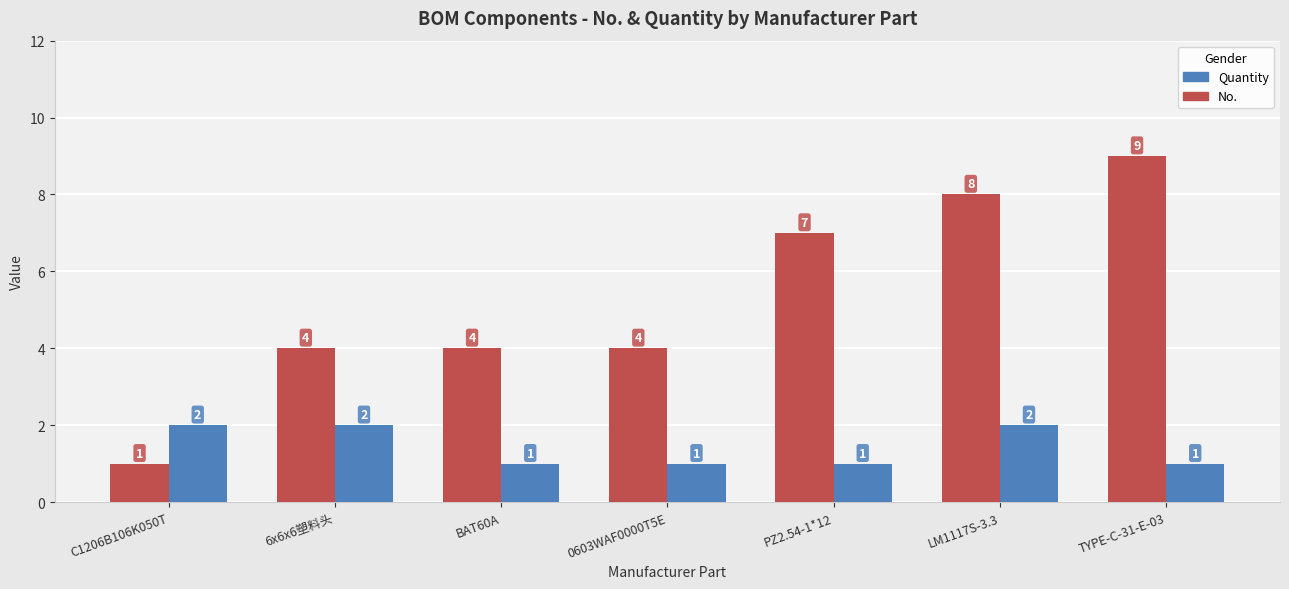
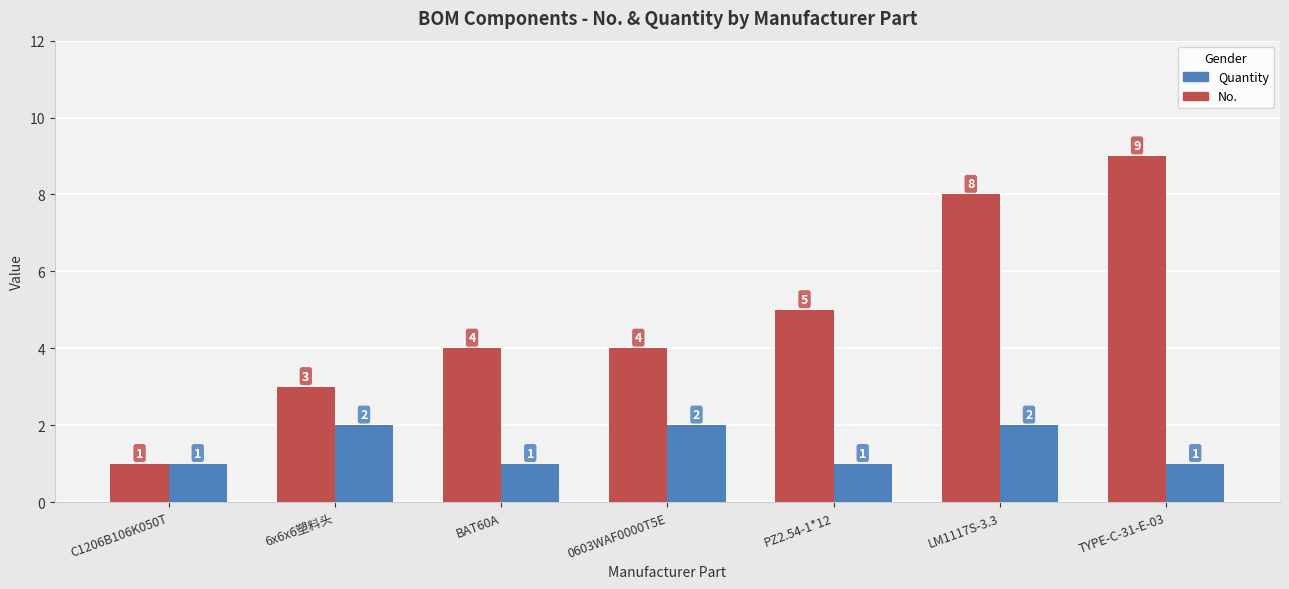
Quantity, C1206B106K050T: 2 -> 1
No., 6x6x6塑料头: 4 -> 3
Quantity, 0603WAF0000T5E: 1 -> 2
No., PZ2.54-1*12: 7 -> 5
